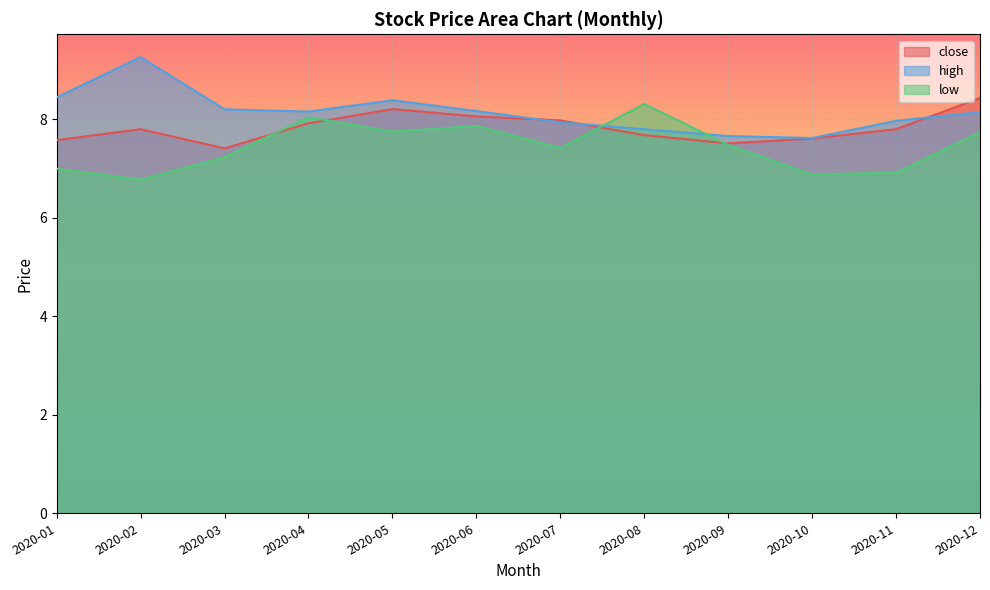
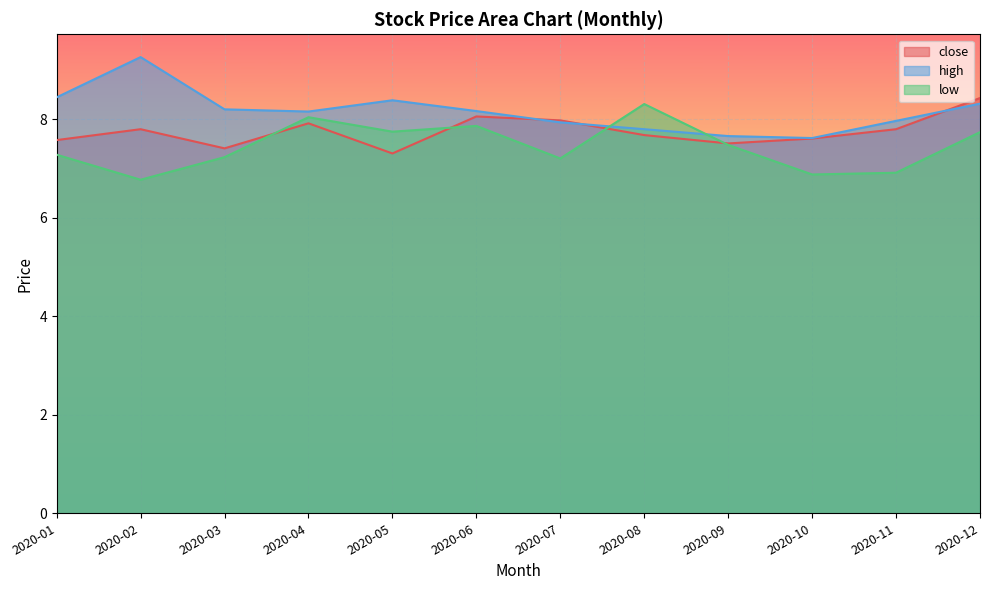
low, 2020-01: 7.0 -> 7.3
close, 2020-05: 8.2 -> 7.3
low, 2020-07: 7.4 -> 7.2
high, 2020-12: 8.2 -> 8.3
